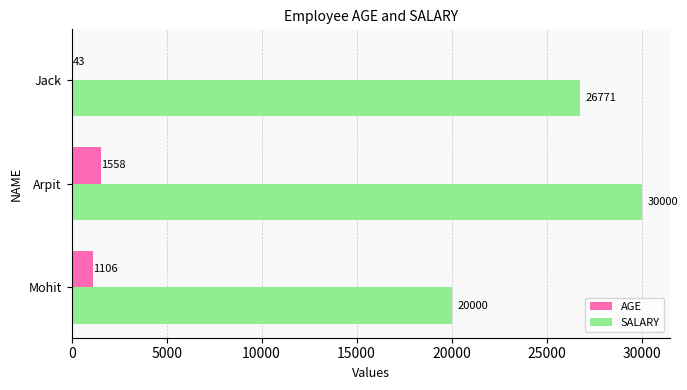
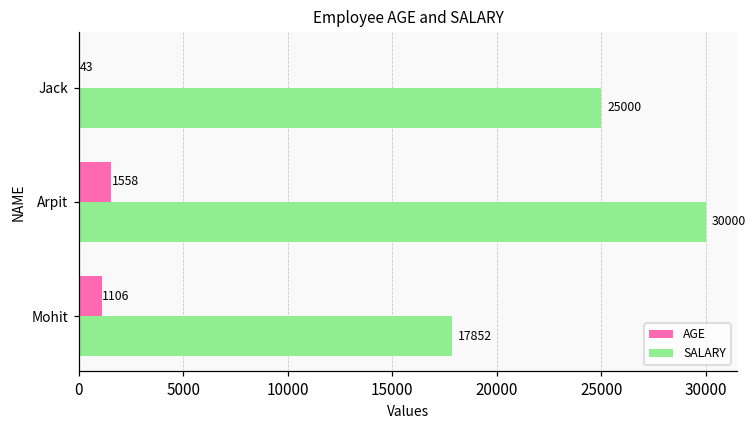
SALARY, Jack: 26771 -> 25000
SALARY, Mohit: 20000 -> 17852
